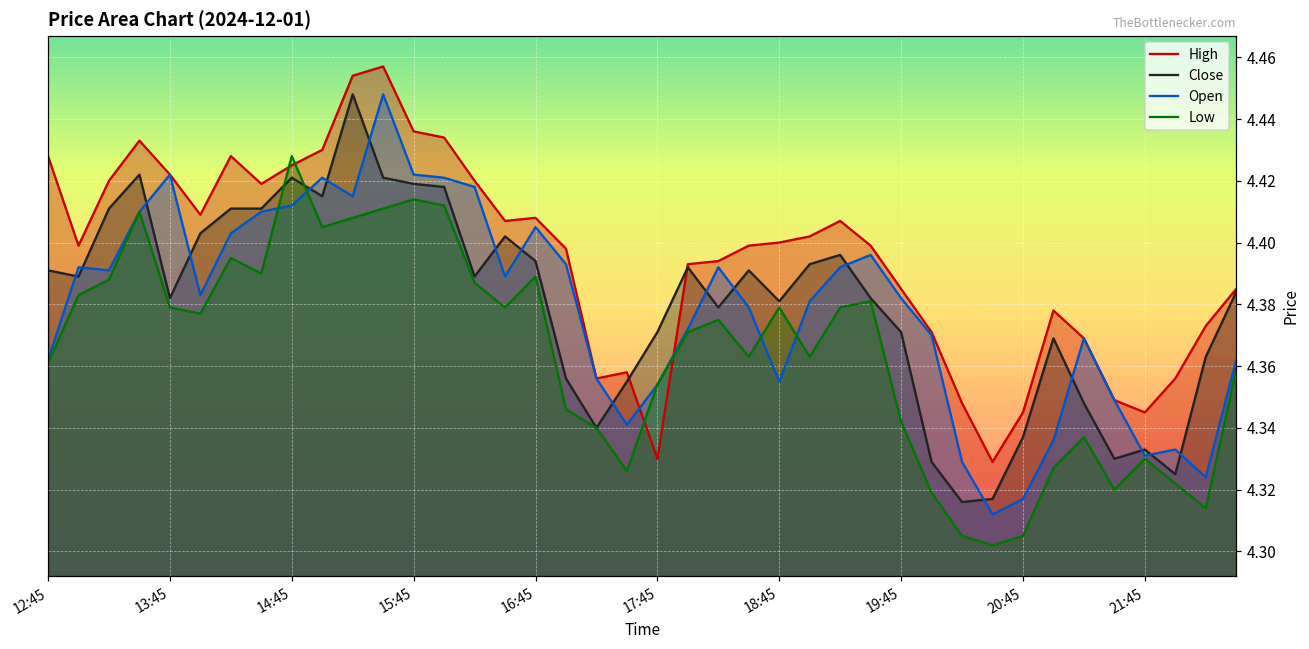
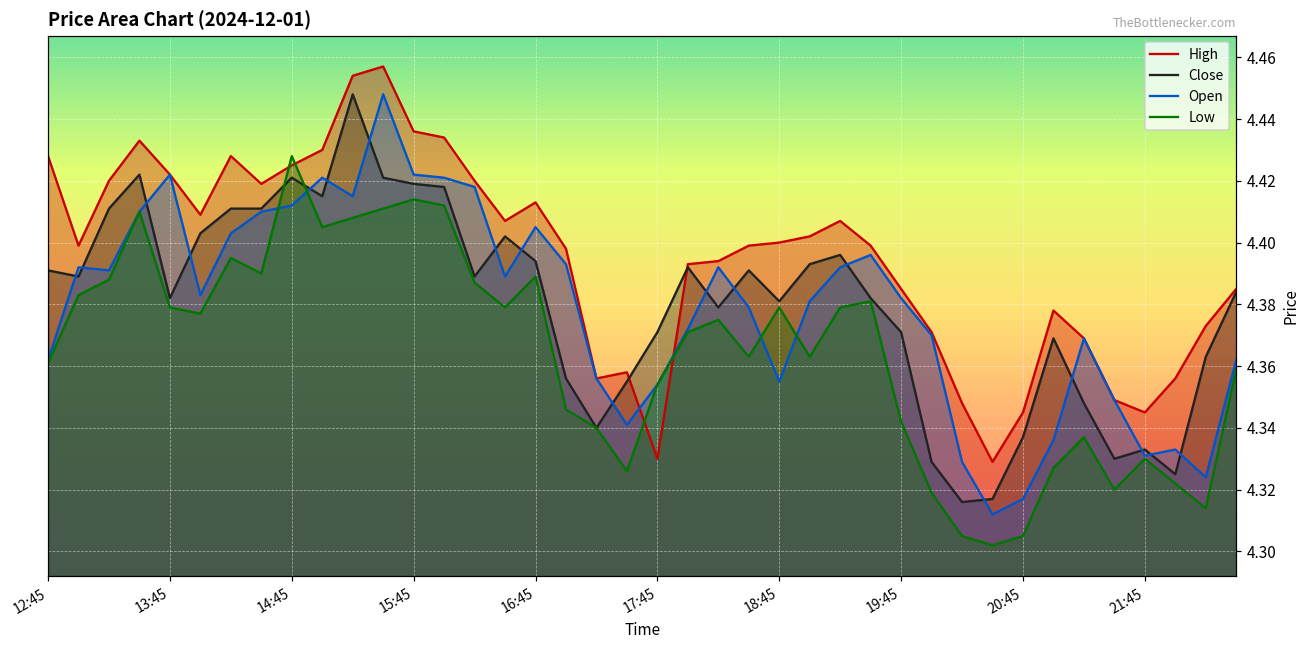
High, 16:45: 4.408 -> 4.413
